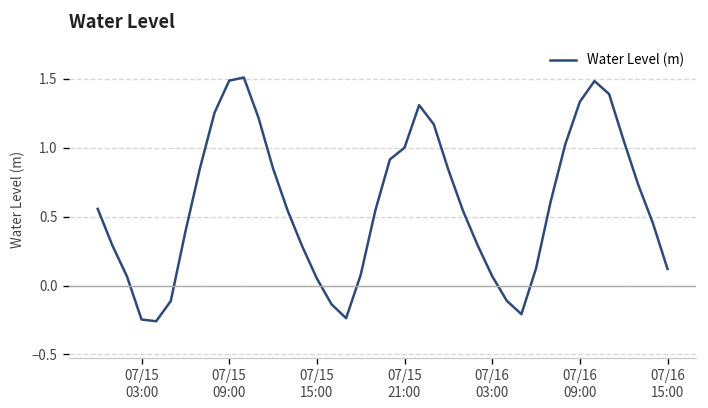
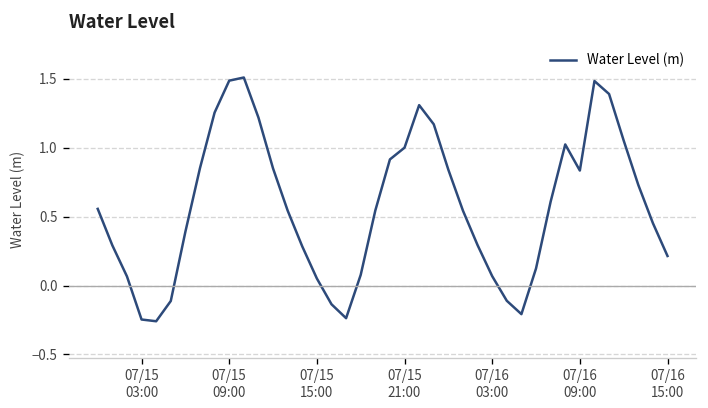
07/16 09:00: 1.33 -> 0.83
07/16 15:00: 0.12 -> 0.21
